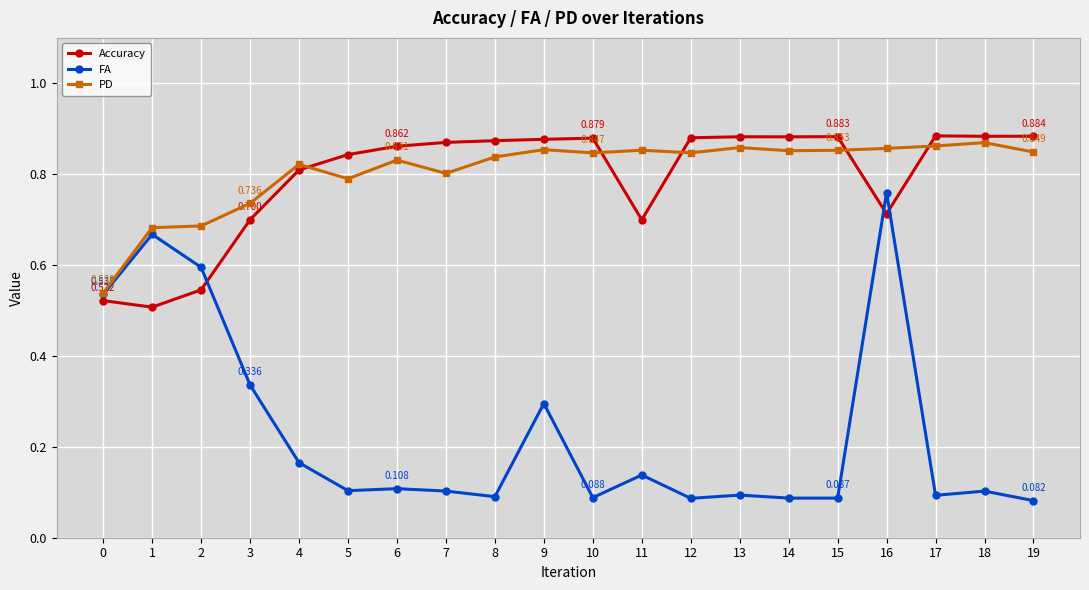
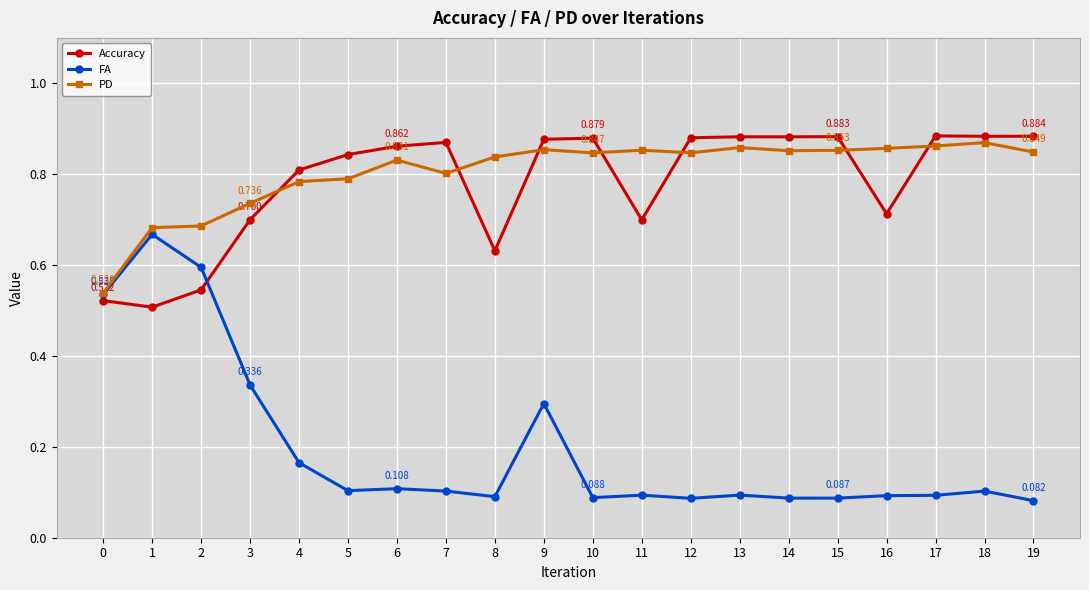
PD, 4: 0.82 -> 0.78
Accuracy, 8: 0.87 -> 0.63
FA, 11: 0.14 -> 0.09
FA, 16: 0.76 -> 0.09
